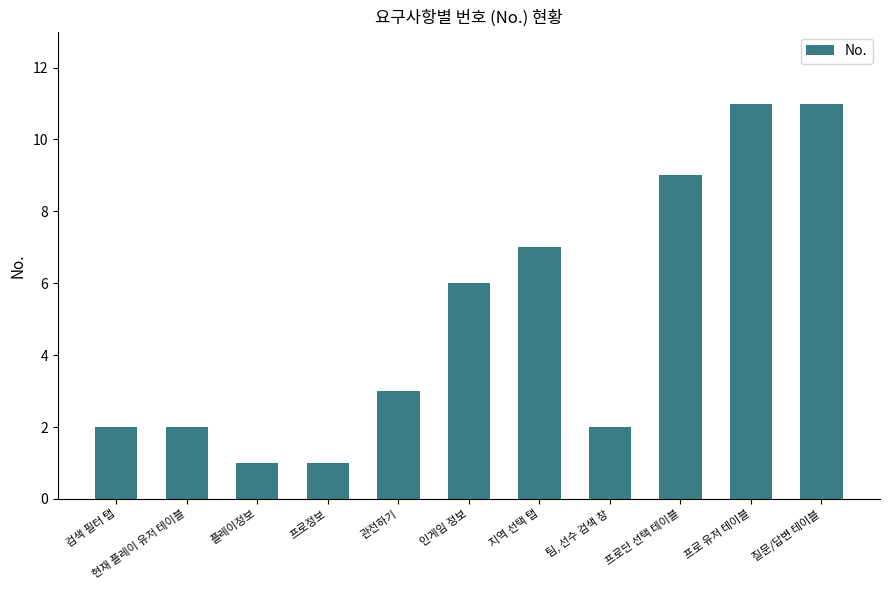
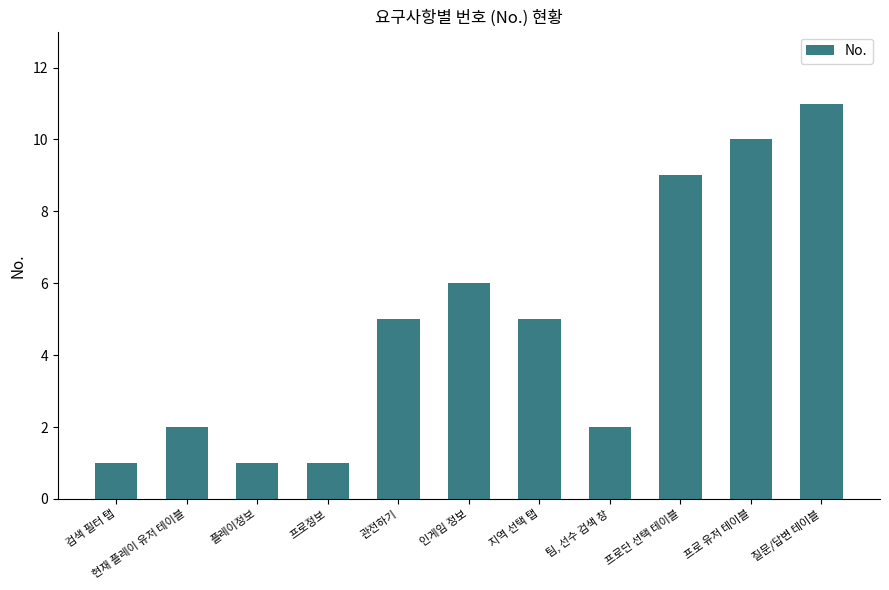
검색 필터 탭: 2 -> 1
관전하기: 3 -> 5
지역 선택 탭: 7 -> 5
프로 유저 테이블: 11 -> 10
